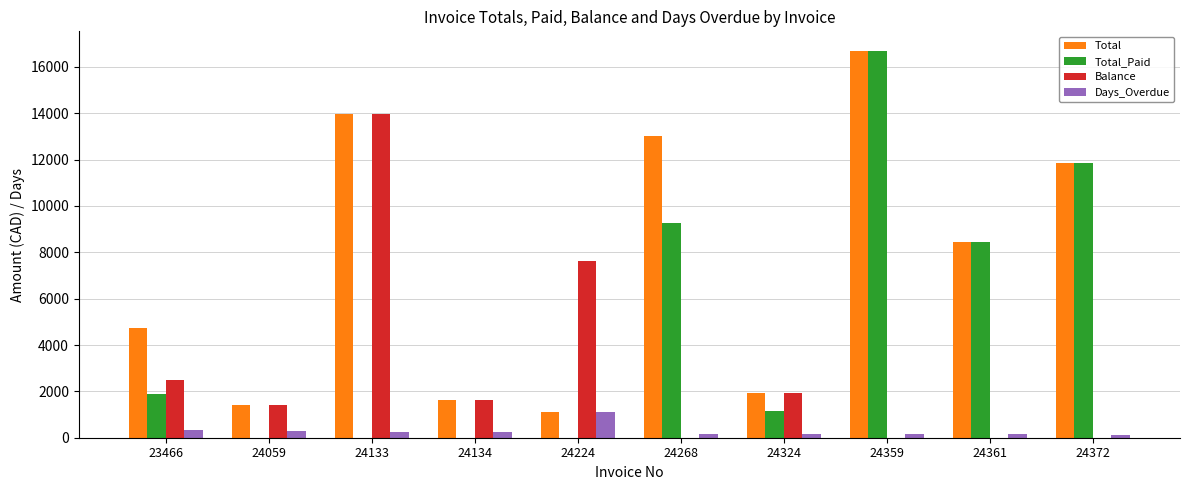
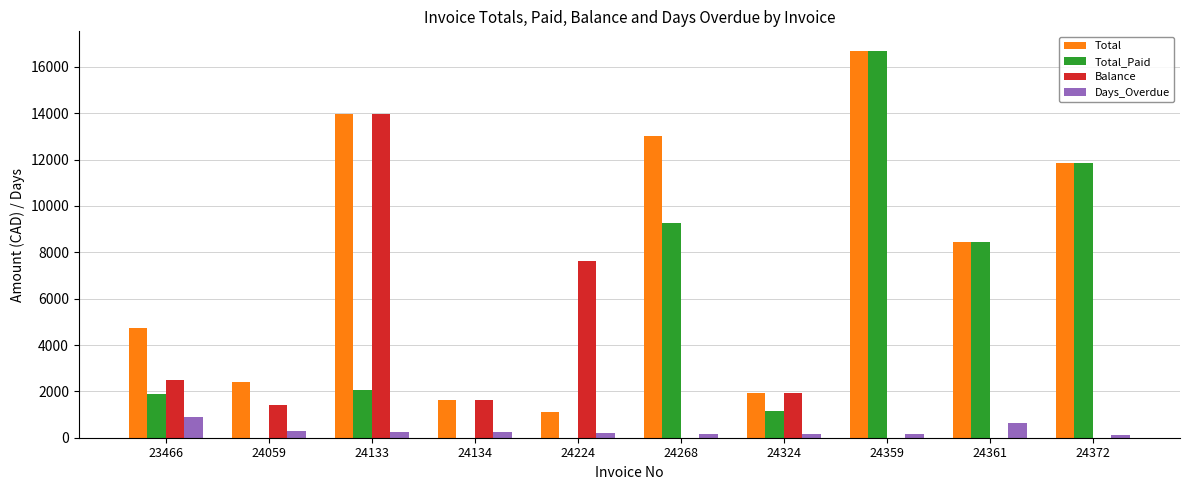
Days_Overdue, 23466: 400 -> 900
Total, 24059: 1400 -> 2400
Total_Paid, 24133: 0 -> 2100
Days_Overdue, 24224: 1100 -> 200
Days_Overdue, 24361: 200 -> 600
